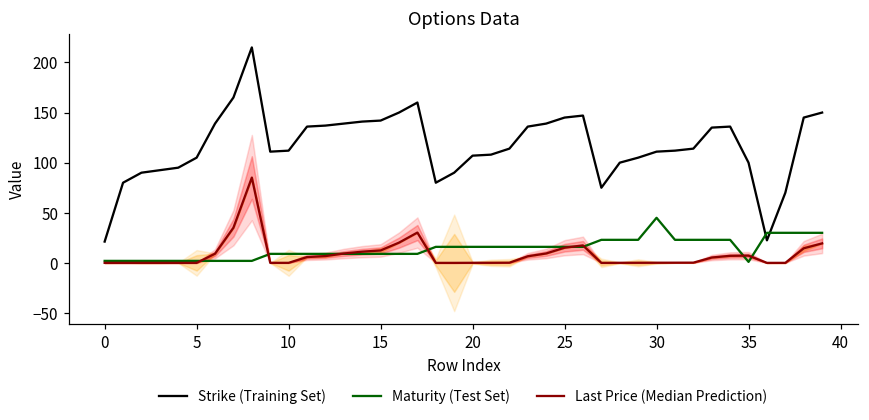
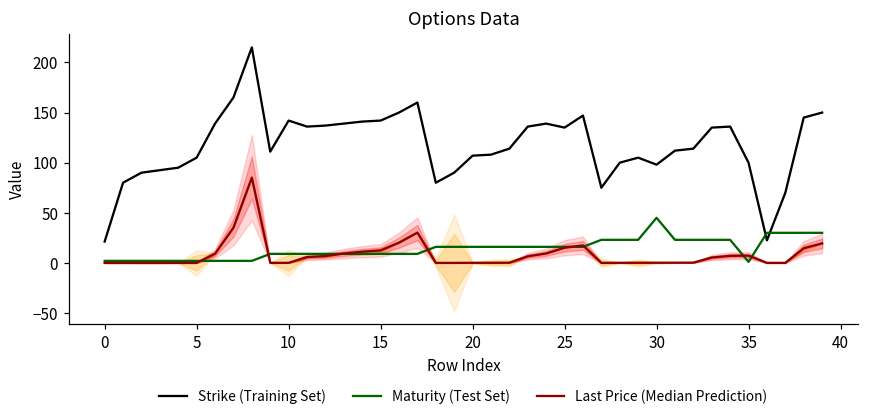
Strike (Training Set), 10: 110 -> 140
Strike (Training Set), 25: 150 -> 140
Strike (Training Set), 30: 110 -> 100
